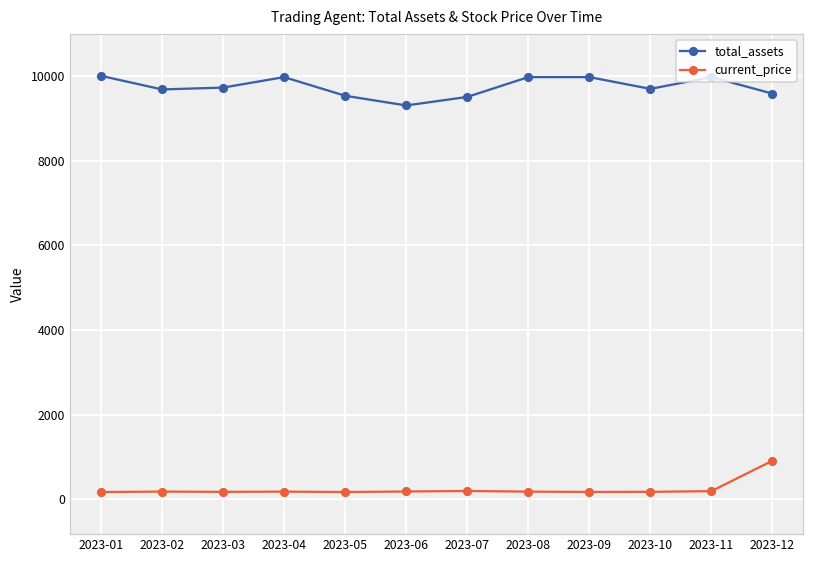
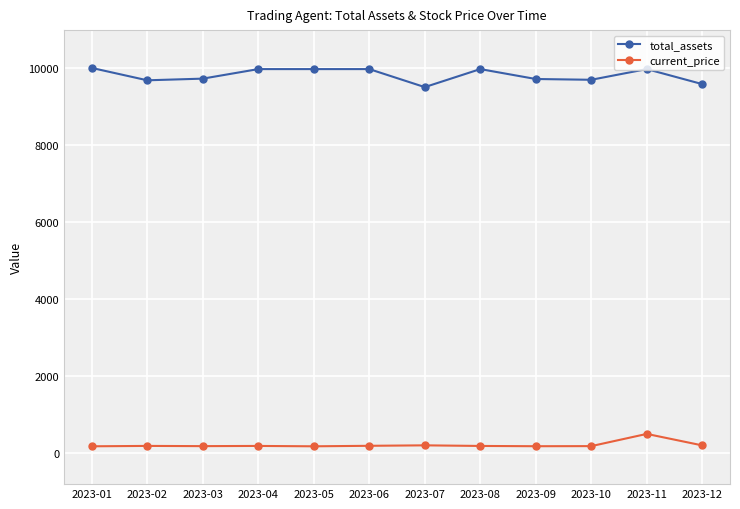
total_assets, 2023-05: 9500 -> 10000
total_assets, 2023-06: 9300 -> 10000
total_assets, 2023-09: 10000 -> 9700
current_price, 2023-11: 200 -> 500
current_price, 2023-12: 900 -> 200
